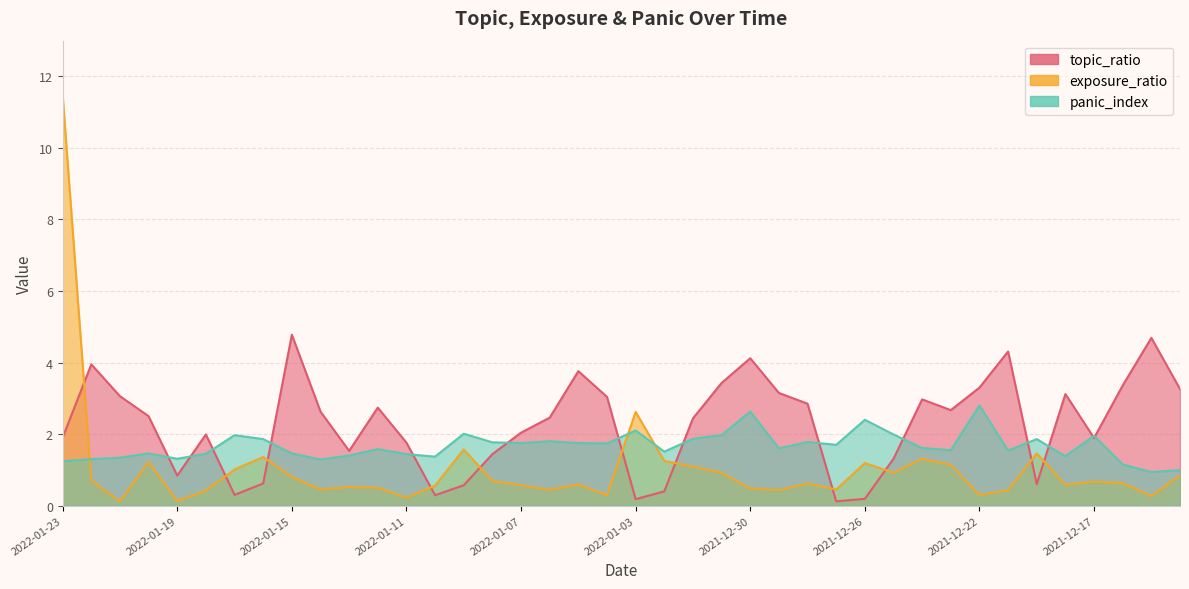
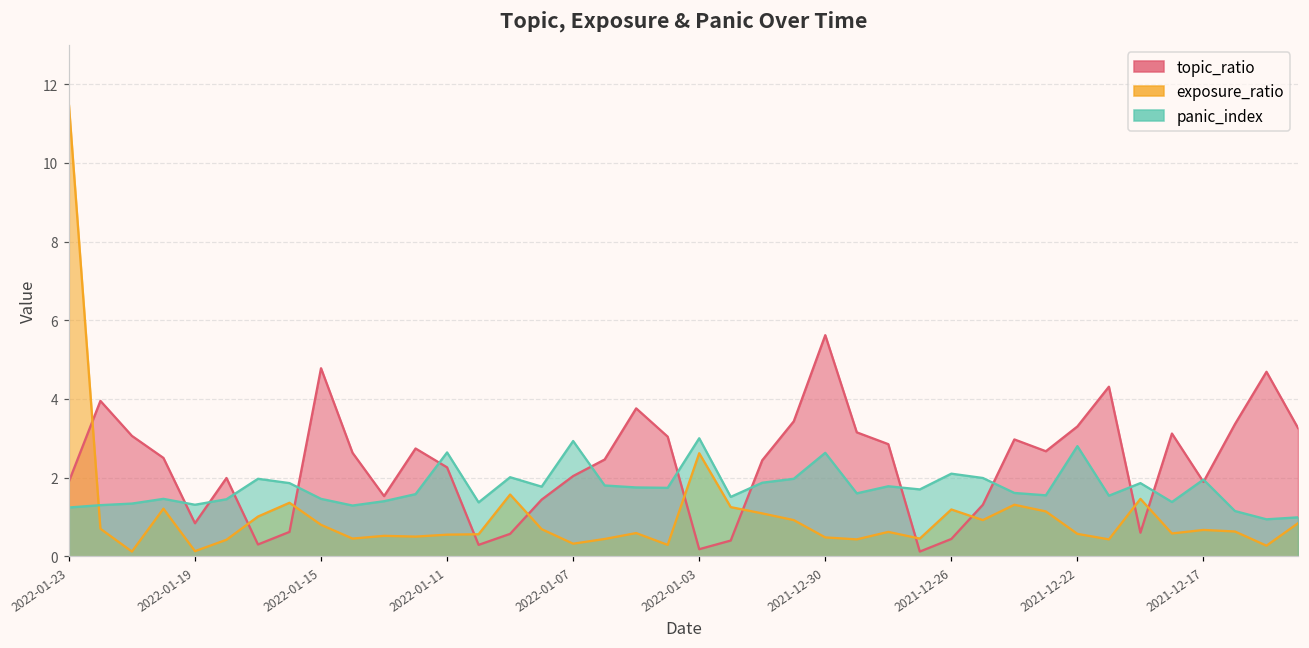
topic_ratio, 2022-01-11: 1.8 -> 2.3
exposure_ratio, 2022-01-11: 0.2 -> 0.6
panic_index, 2022-01-11: 1.4 -> 2.6
exposure_ratio, 2022-01-07: 0.6 -> 0.3
panic_index, 2022-01-07: 1.8 -> 2.9
panic_index, 2022-01-03: 2.1 -> 3.0
topic_ratio, 2021-12-30: 4.1 -> 5.6
topic_ratio, 2021-12-26: 0.2 -> 0.4
panic_index, 2021-12-26: 2.4 -> 2.1
exposure_ratio, 2021-12-22: 0.3 -> 0.6
